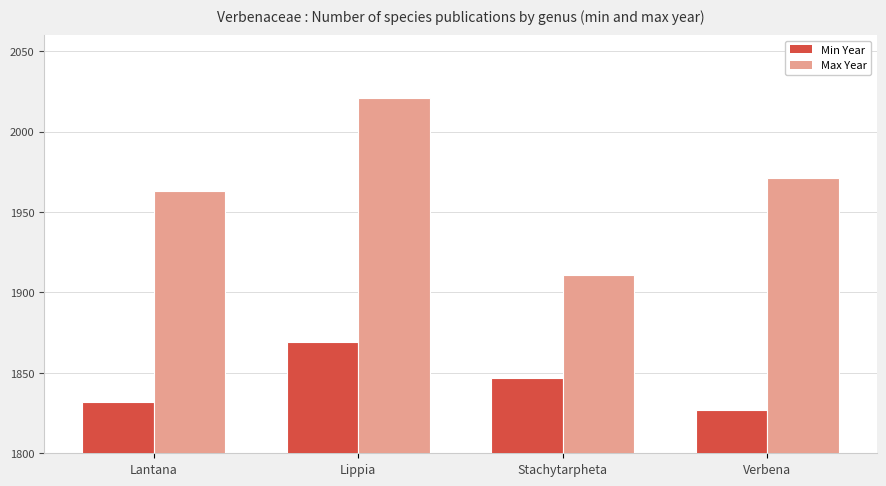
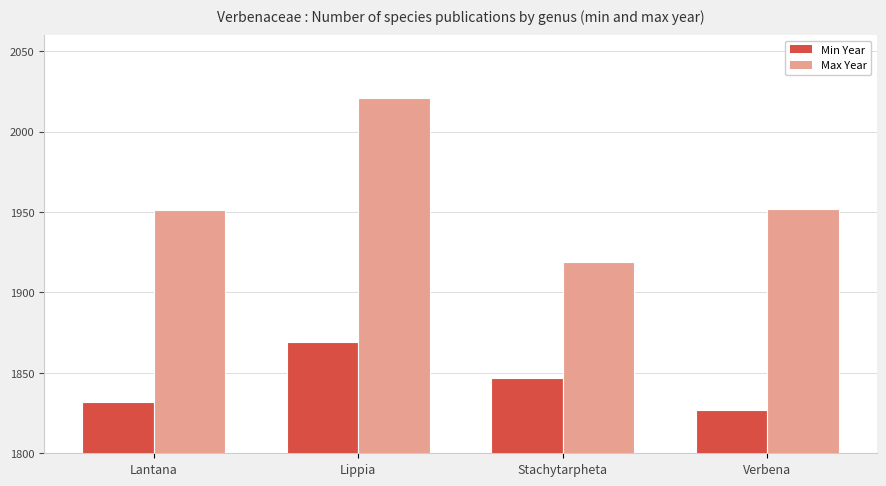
Max Year, Lantana: 1963 -> 1951
Max Year, Stachytarpheta: 1911 -> 1919
Max Year, Verbena: 1971 -> 1952
